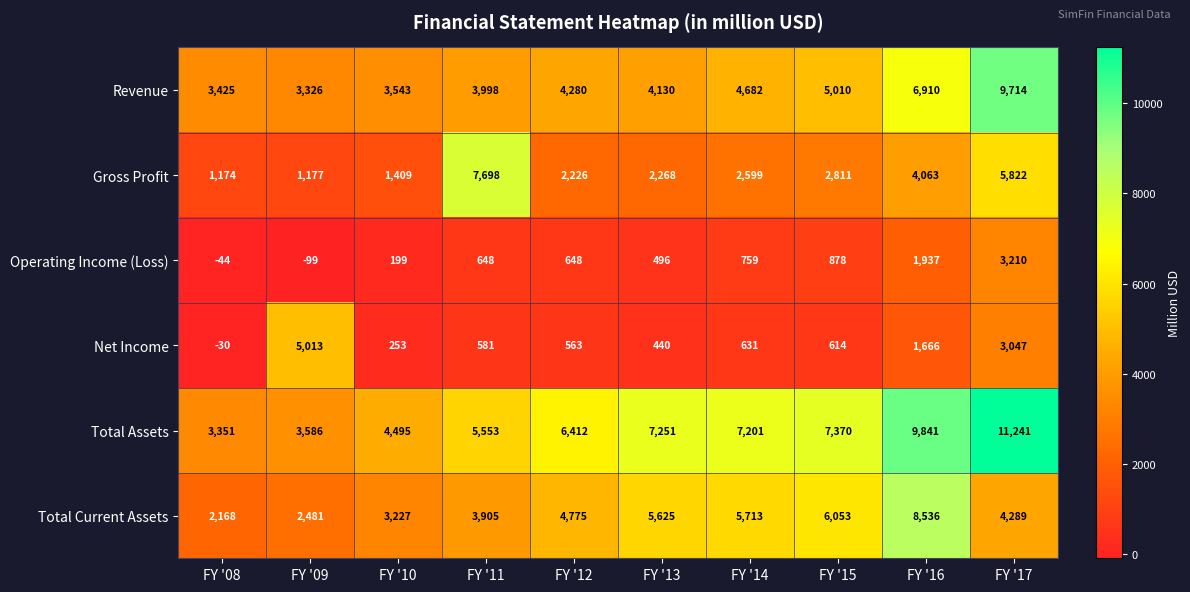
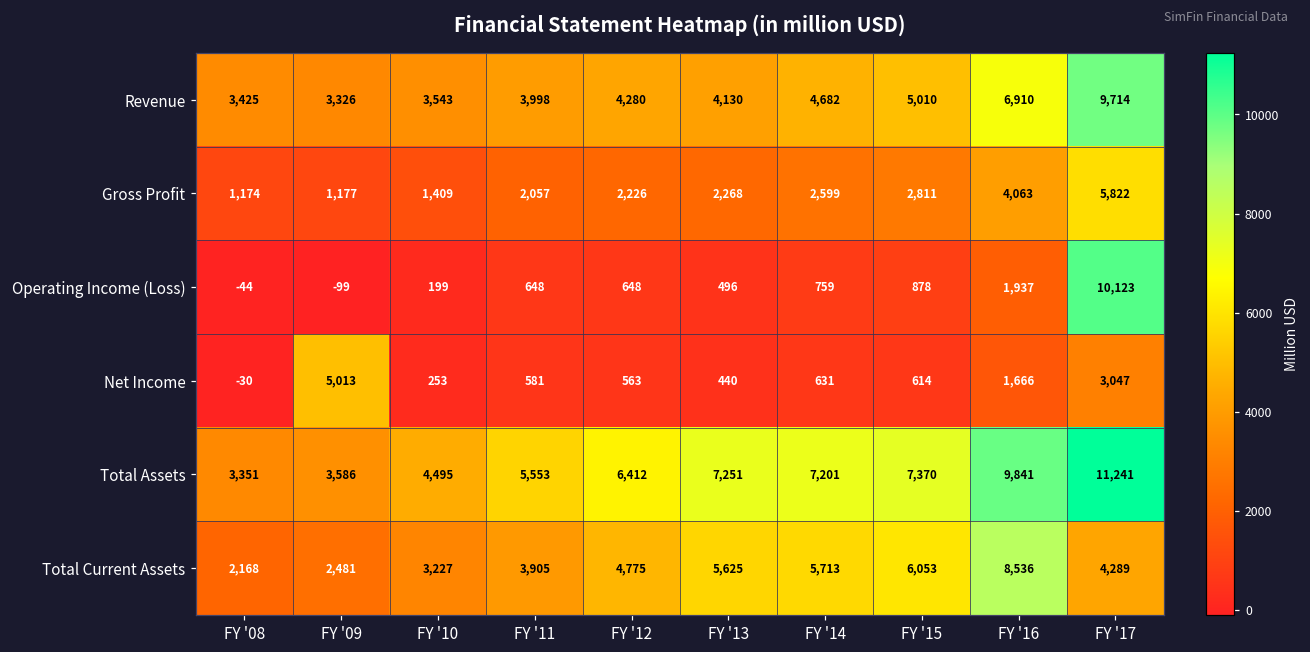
Gross Profit, FY '11: 7,698 -> 2,057
Operating Income (Loss), FY '17: 3,210 -> 10,123
